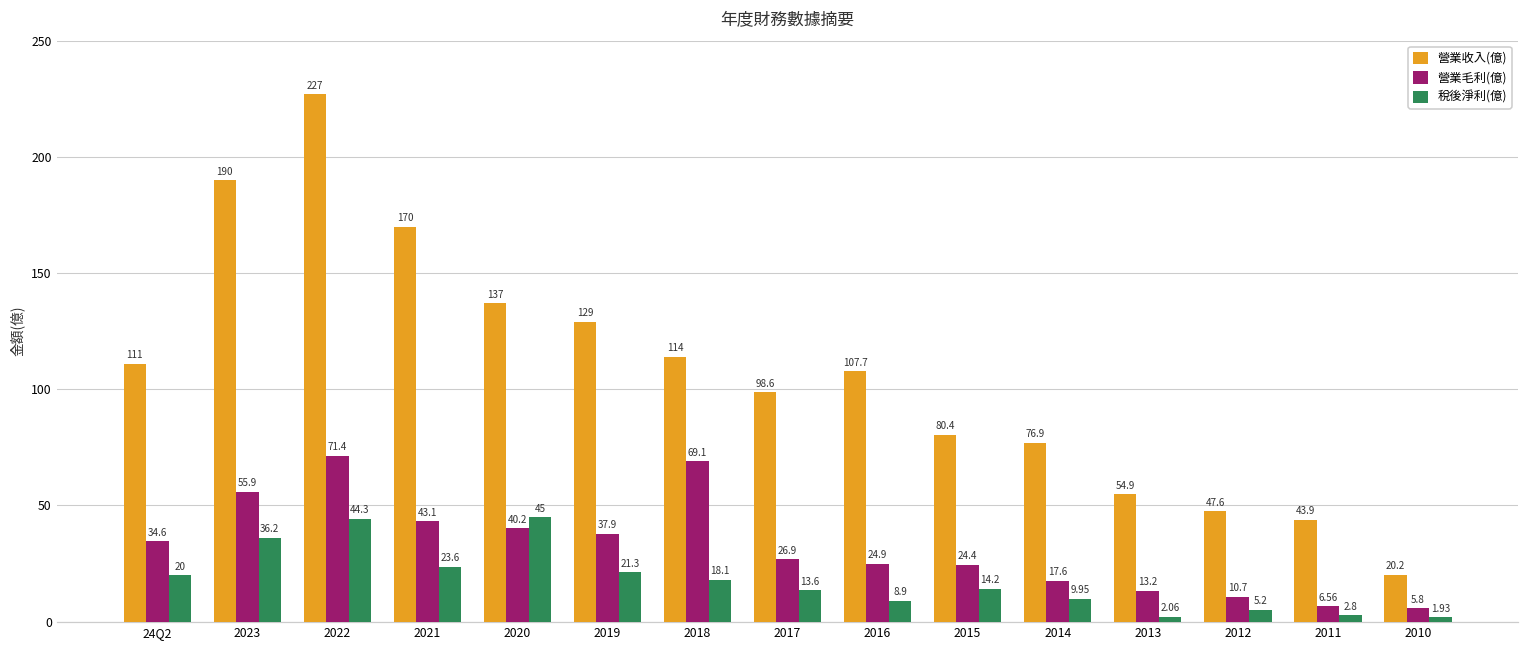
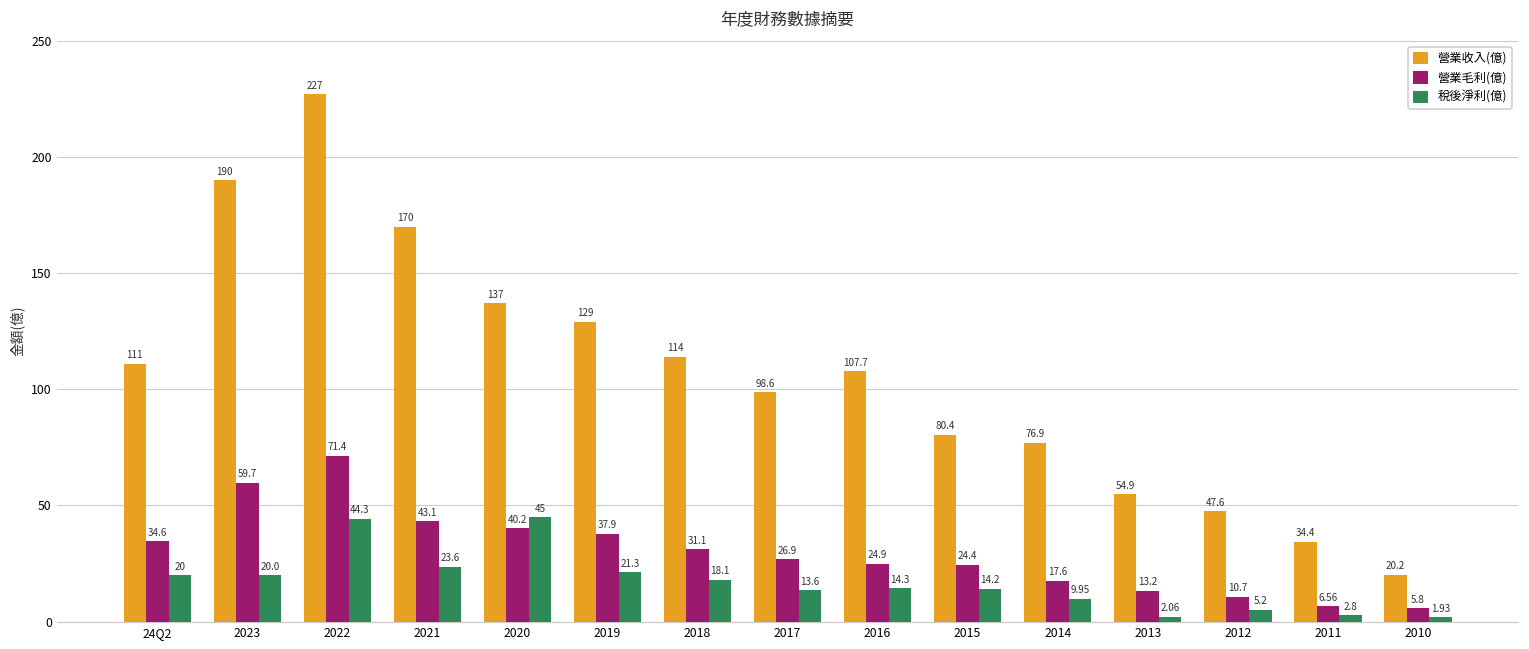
營業毛利(億), 2023: 55.9 -> 59.7
稅後淨利(億), 2023: 36.2 -> 20.0
營業毛利(億), 2018: 69.1 -> 31.1
稅後淨利(億), 2016: 8.9 -> 14.3
營業收入(億), 2011: 43.9 -> 34.4
